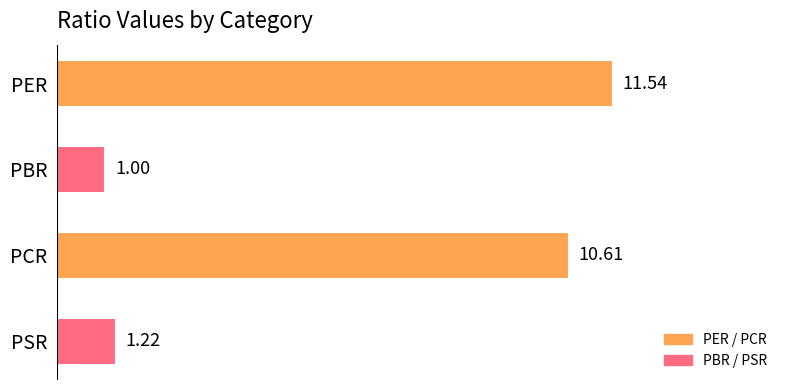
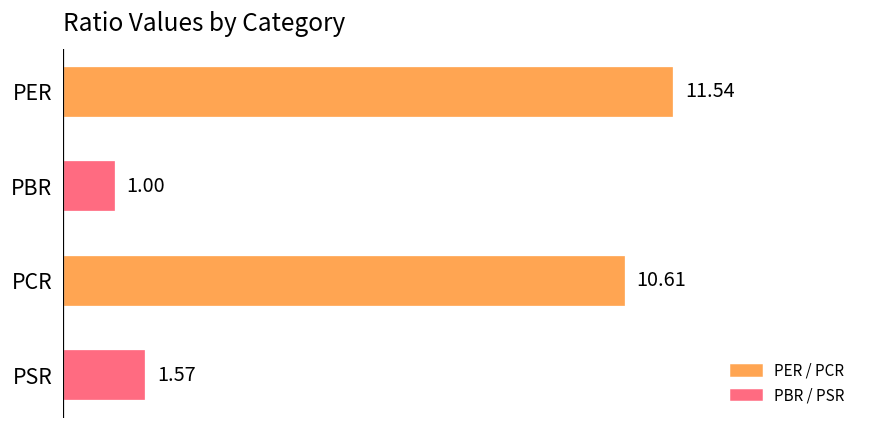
PSR: 1.22 -> 1.57
